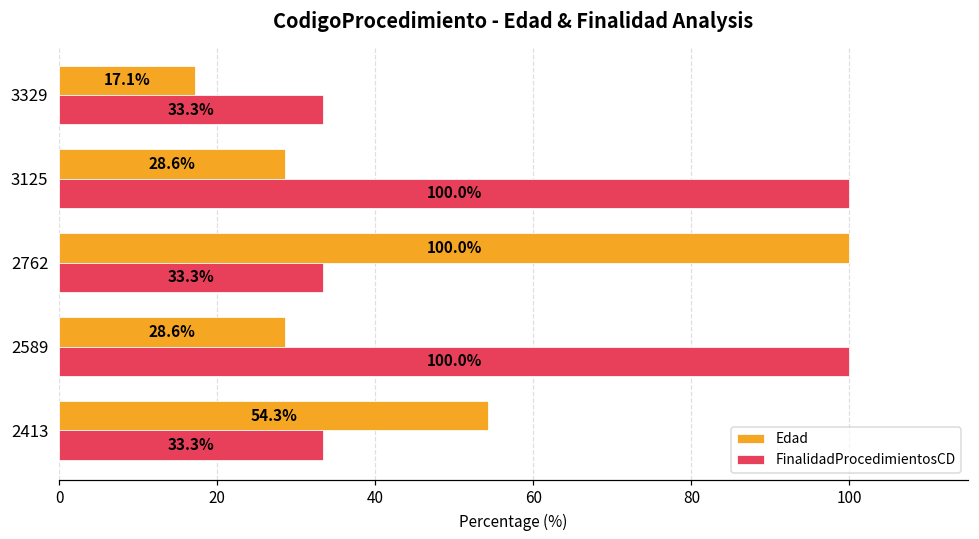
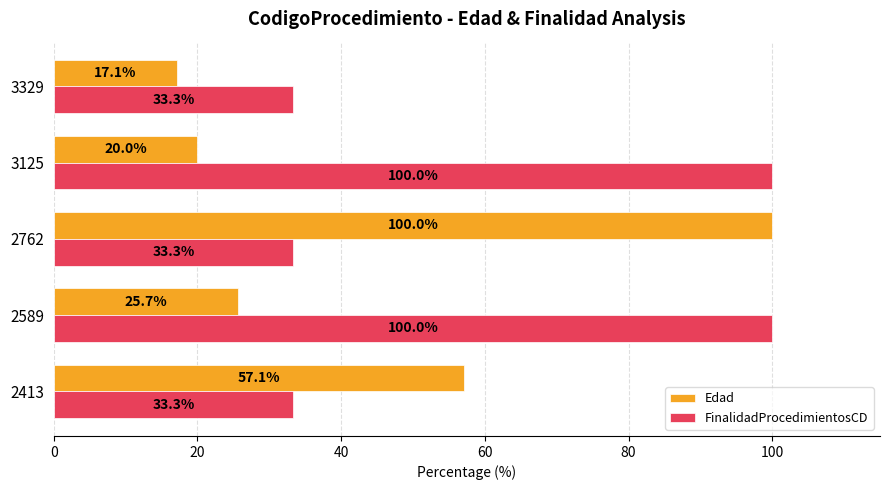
Edad, 3125: 28.6% -> 20.0%
Edad, 2589: 28.6% -> 25.7%
Edad, 2413: 54.3% -> 57.1%
